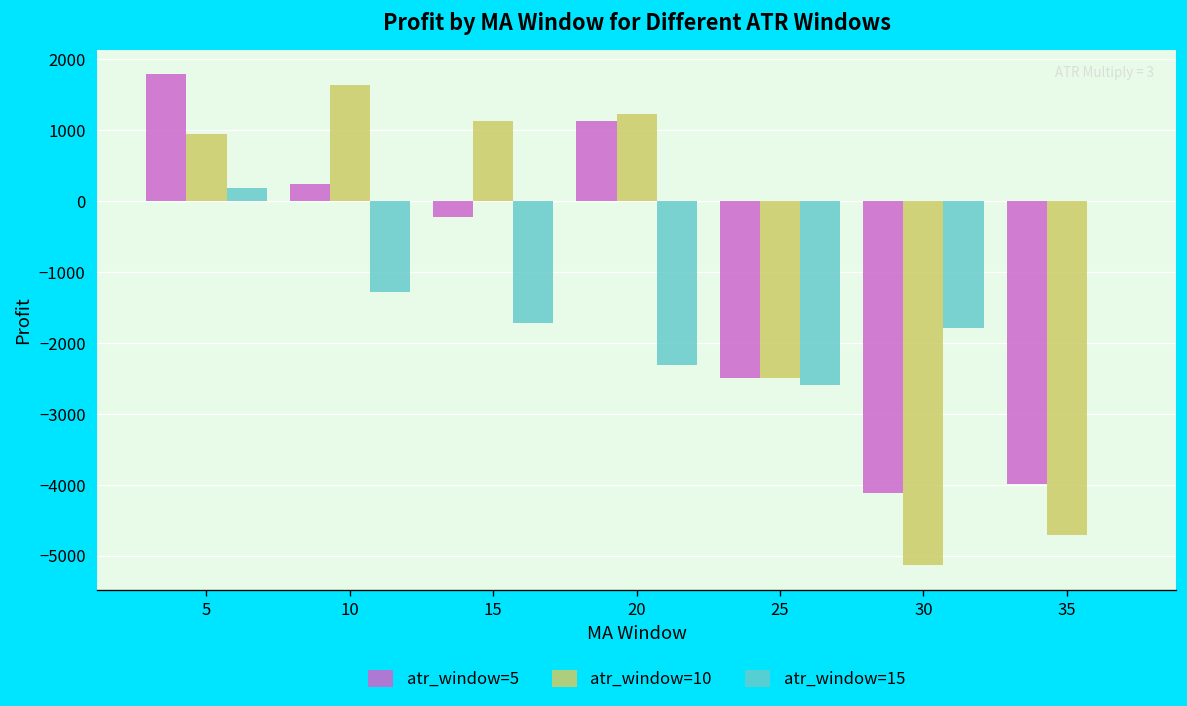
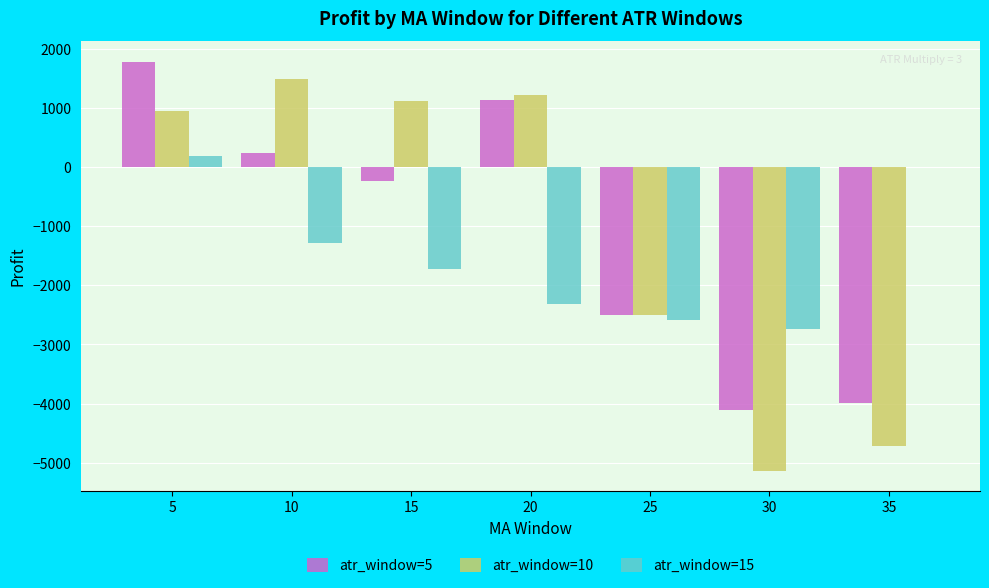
atr_window=10, 10: 1600 -> 1500
atr_window=15, 30: -1800 -> -2700
